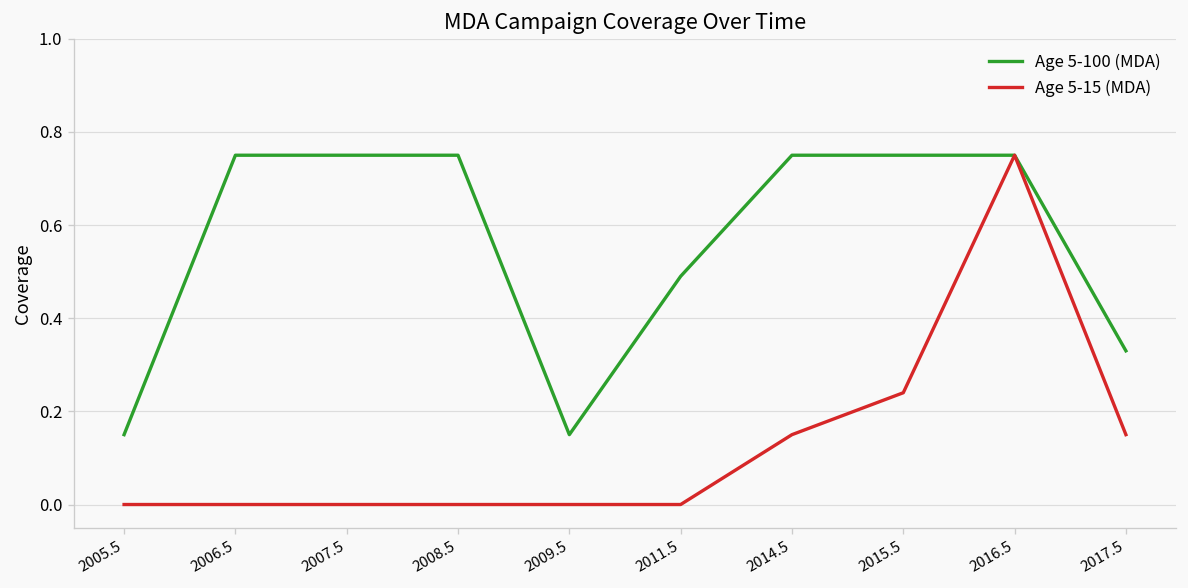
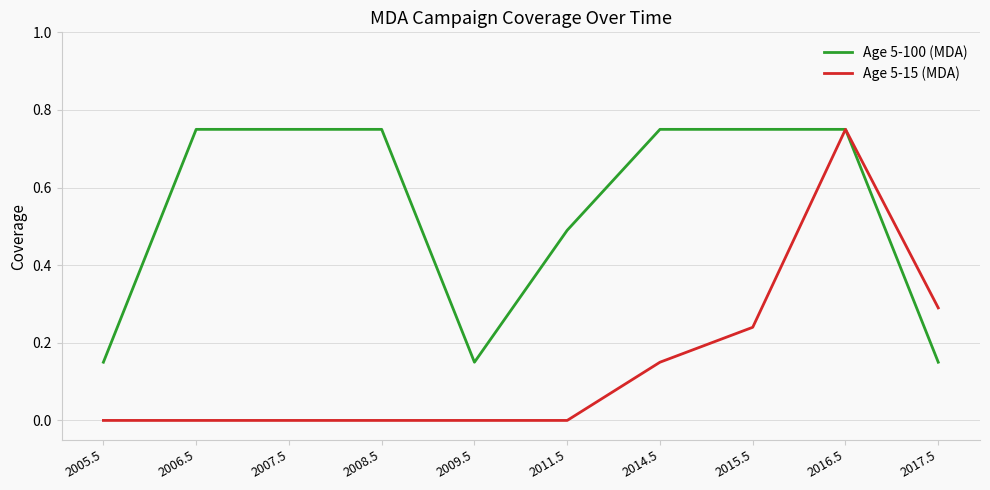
Age 5-100 (MDA), 2017.5: 0.33 -> 0.15
Age 5-15 (MDA), 2017.5: 0.15 -> 0.29
